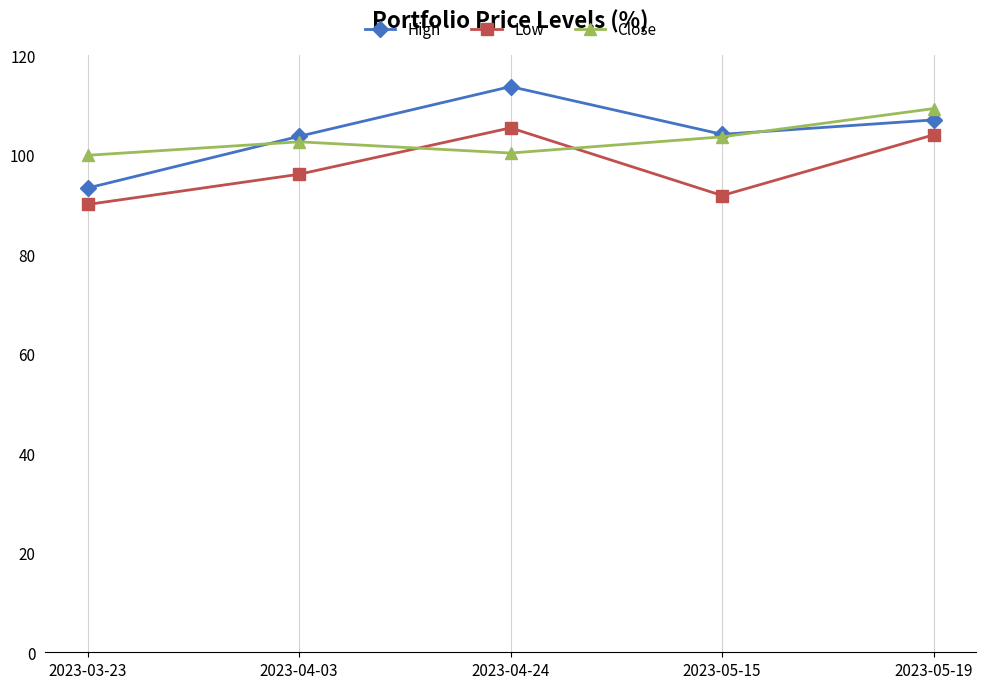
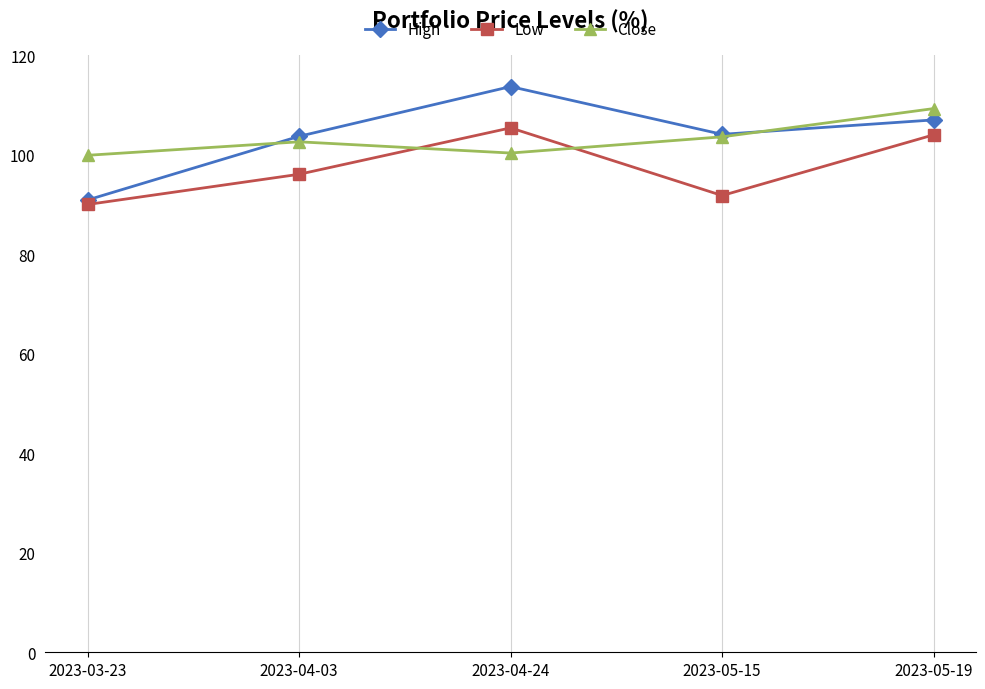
High, 2023-03-23: 93 -> 91
